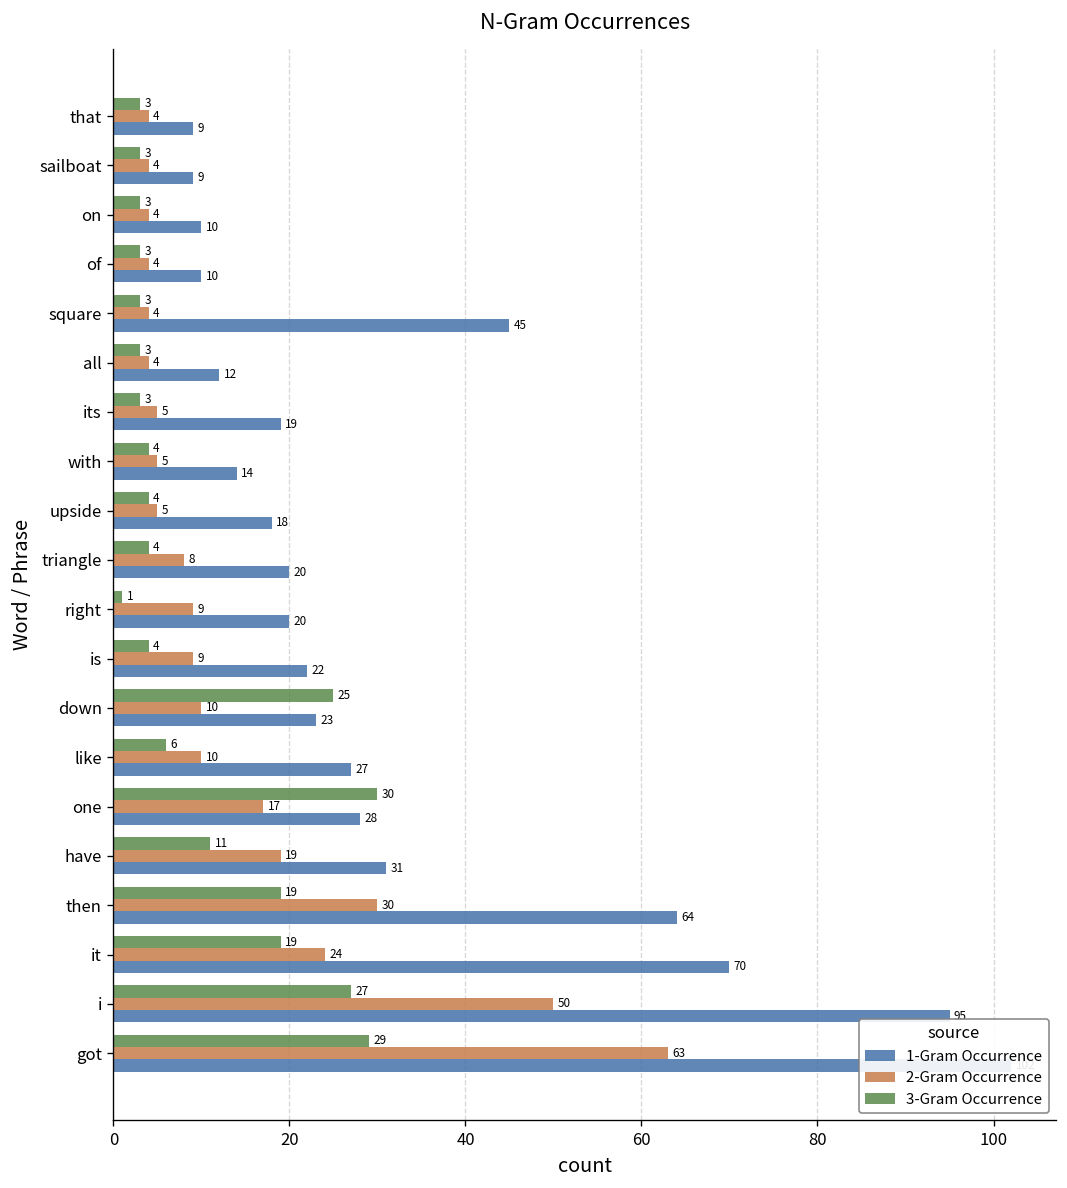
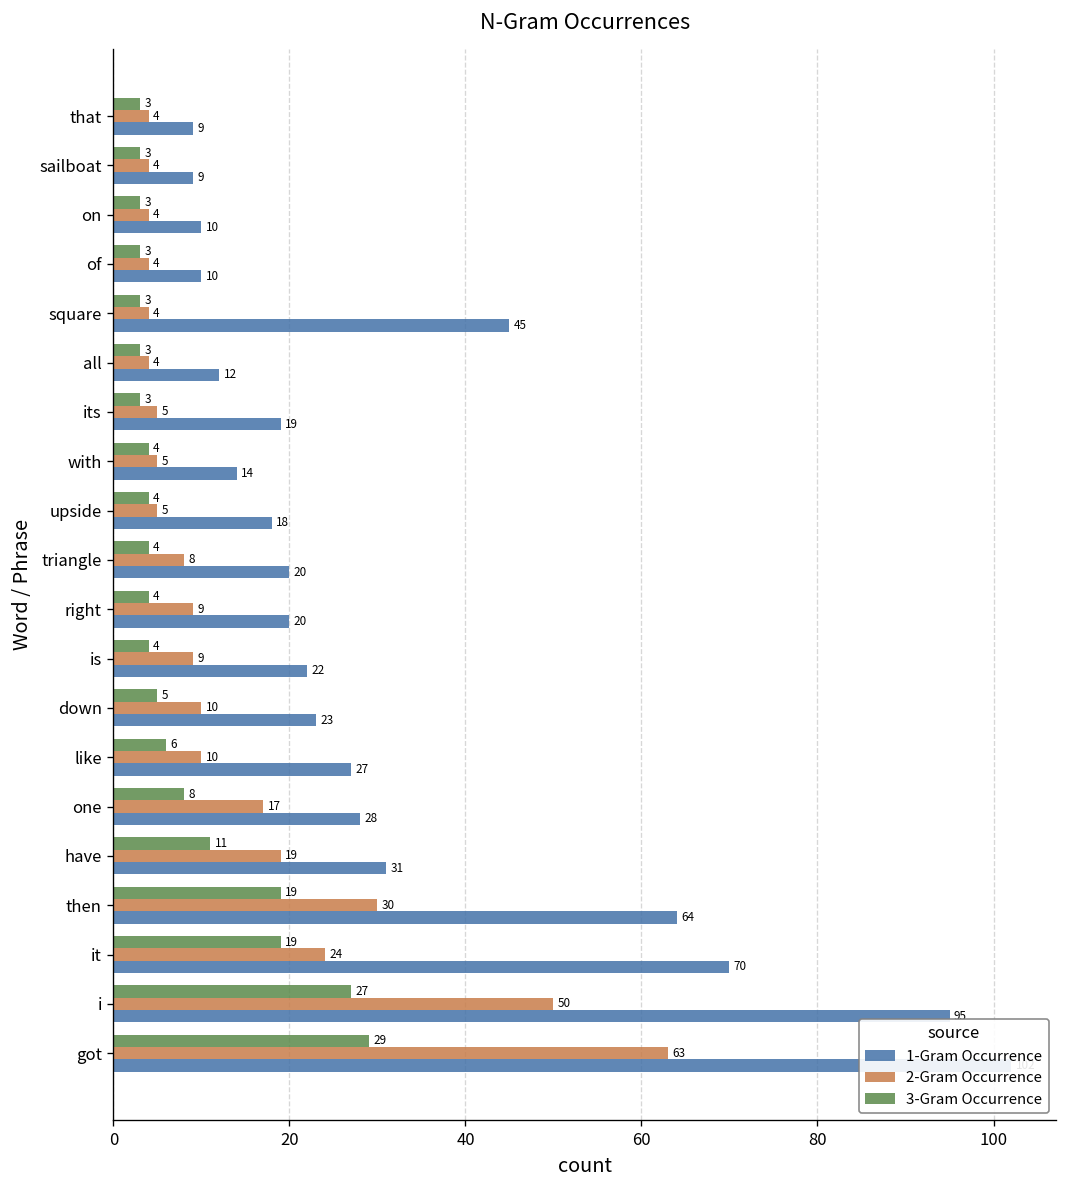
3-Gram Occurrence, right: 1 -> 4
3-Gram Occurrence, down: 25 -> 5
3-Gram Occurrence, one: 30 -> 8
